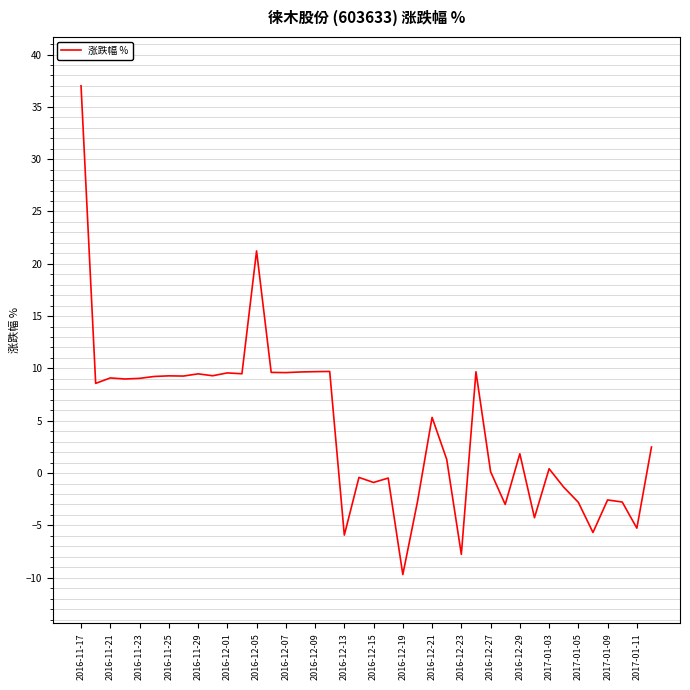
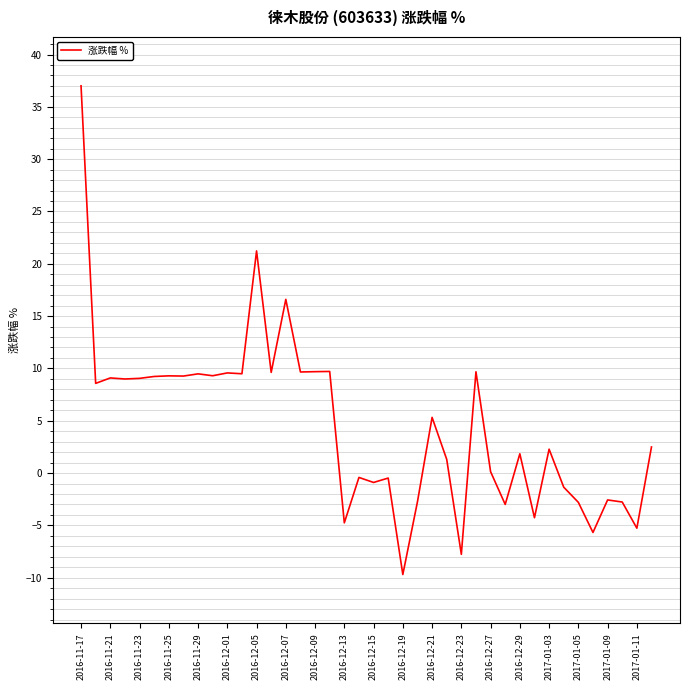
2016-12-07: 9.6 -> 16.6
2016-12-13: -5.9 -> -4.8
2017-01-03: 0.4 -> 2.3
